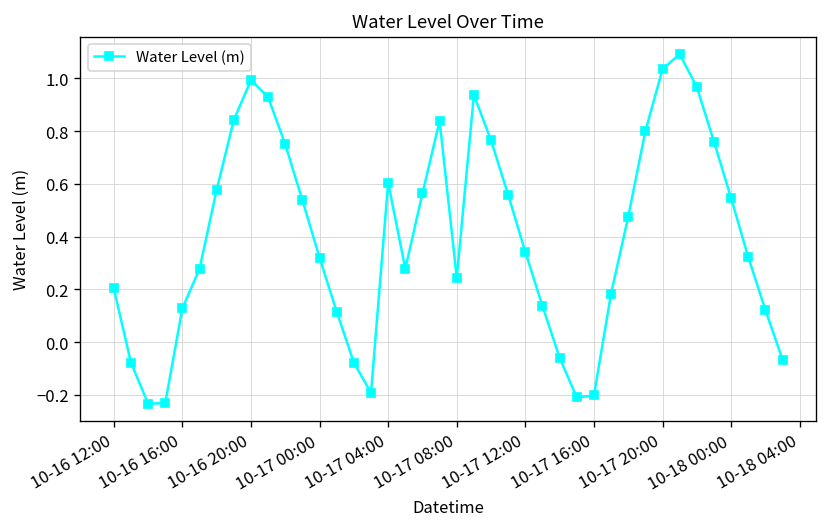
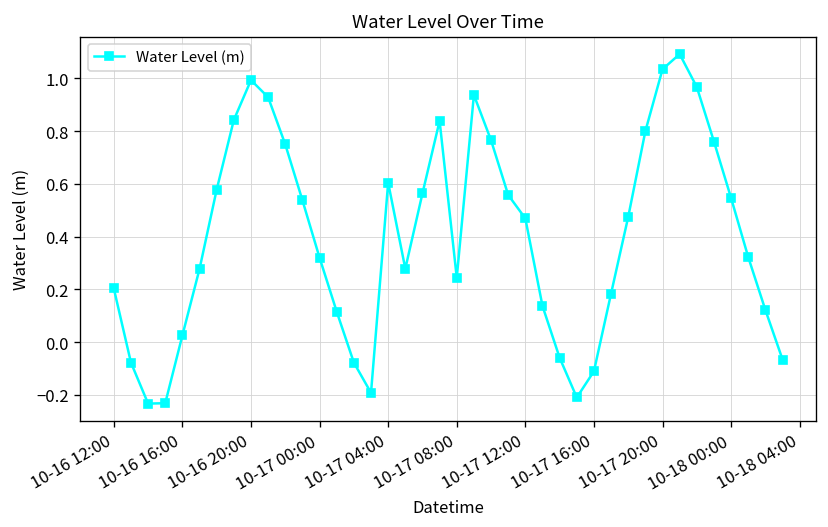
10-16 16:00: 0.13 -> 0.03
10-17 12:00: 0.34 -> 0.47
10-17 16:00: -0.20 -> -0.11
